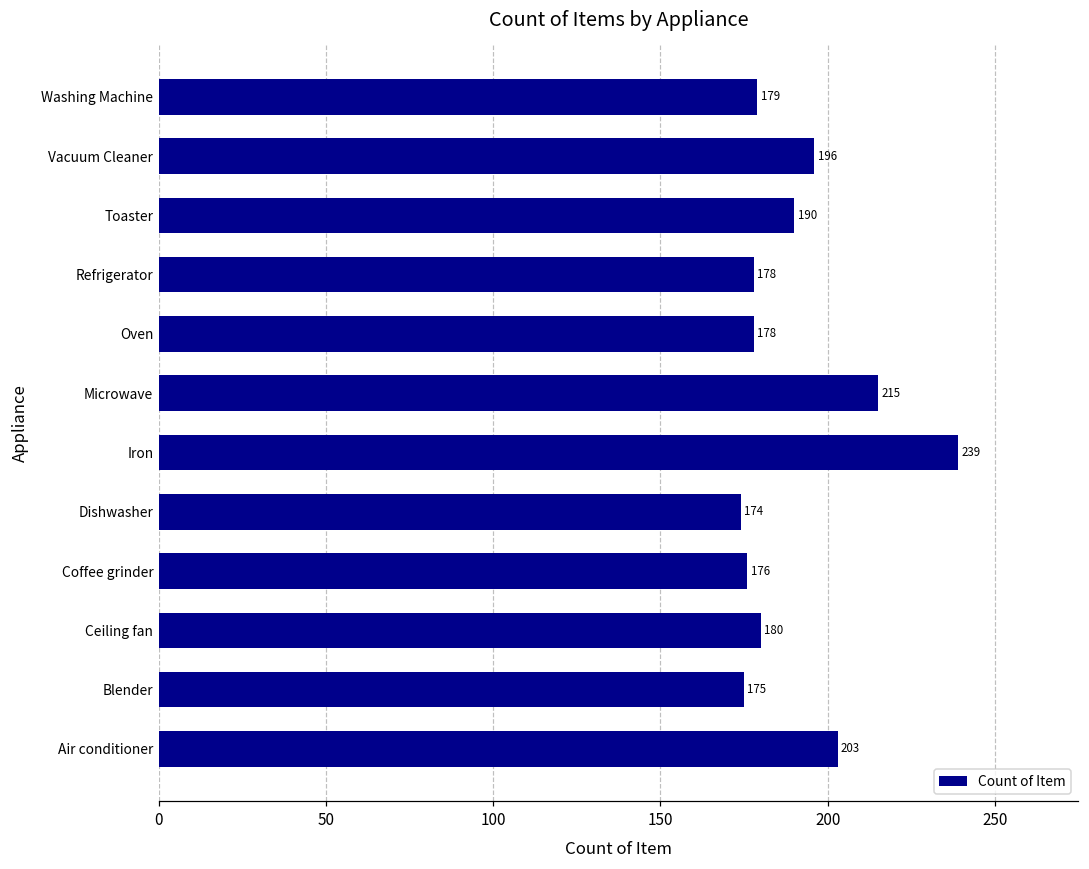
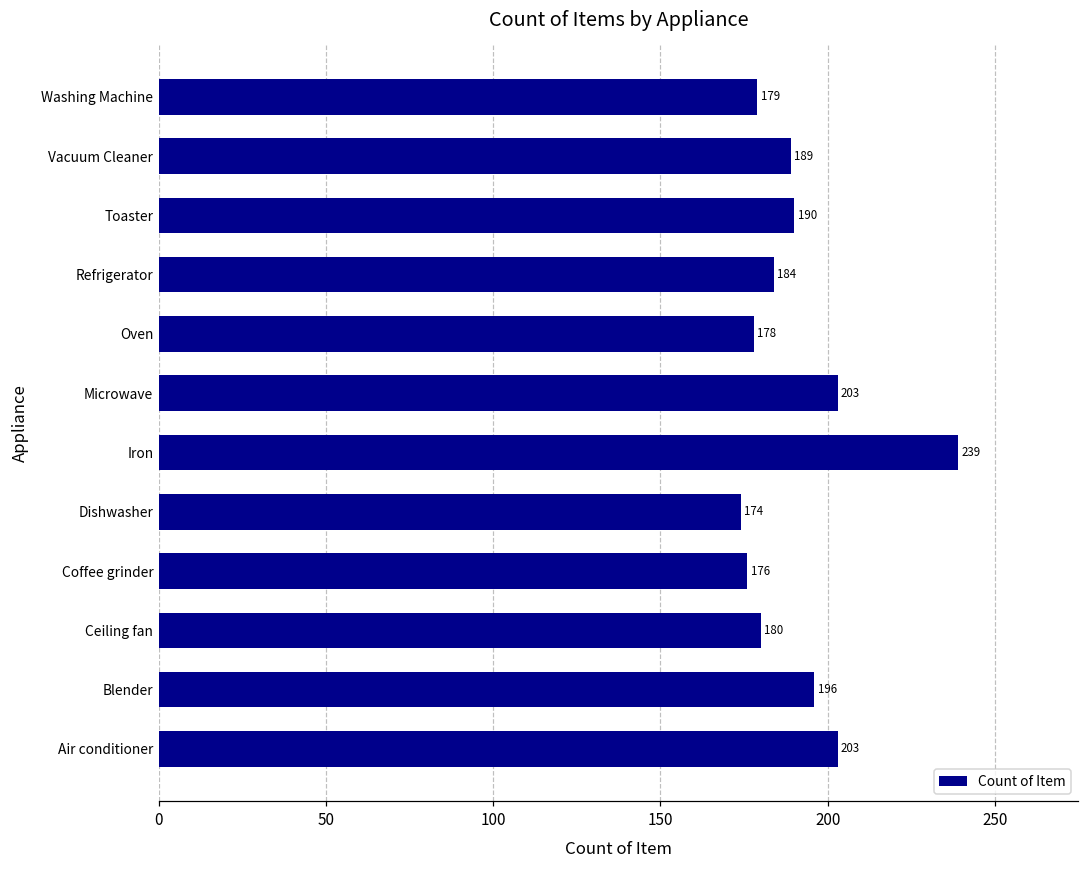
Vacuum Cleaner: 196 -> 189
Refrigerator: 178 -> 184
Microwave: 215 -> 203
Blender: 175 -> 196
